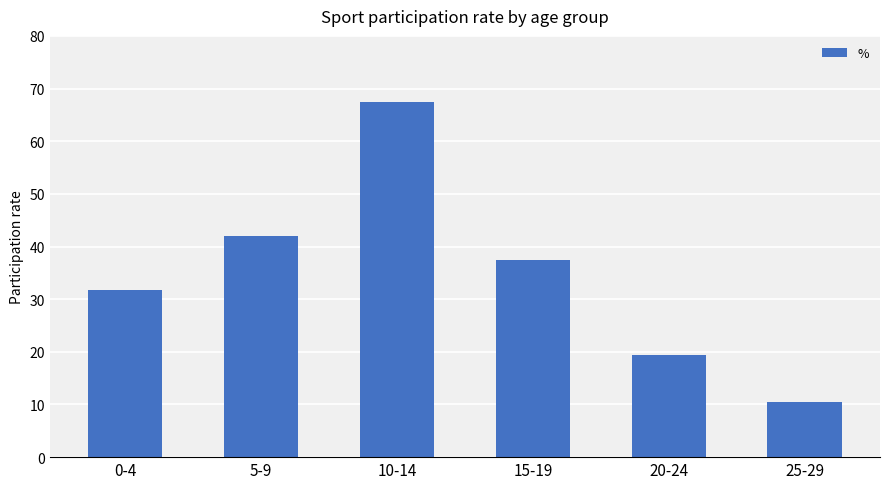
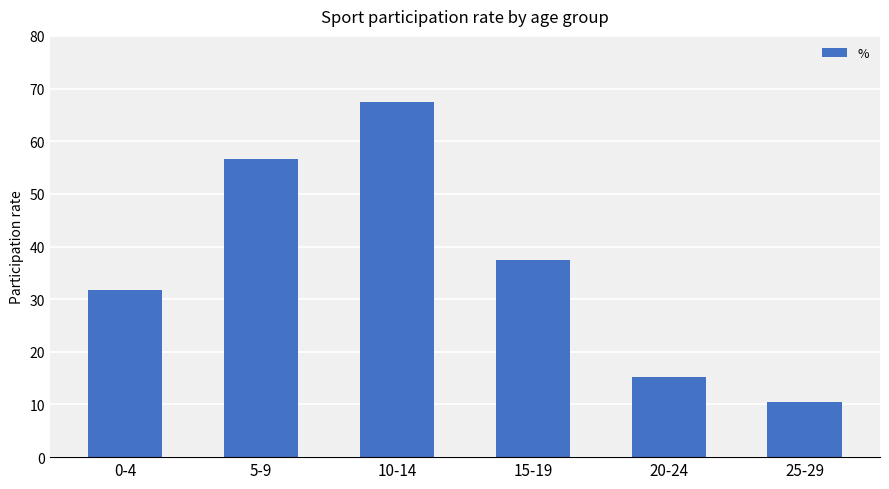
5-9: 42 -> 57
20-24: 19 -> 15
